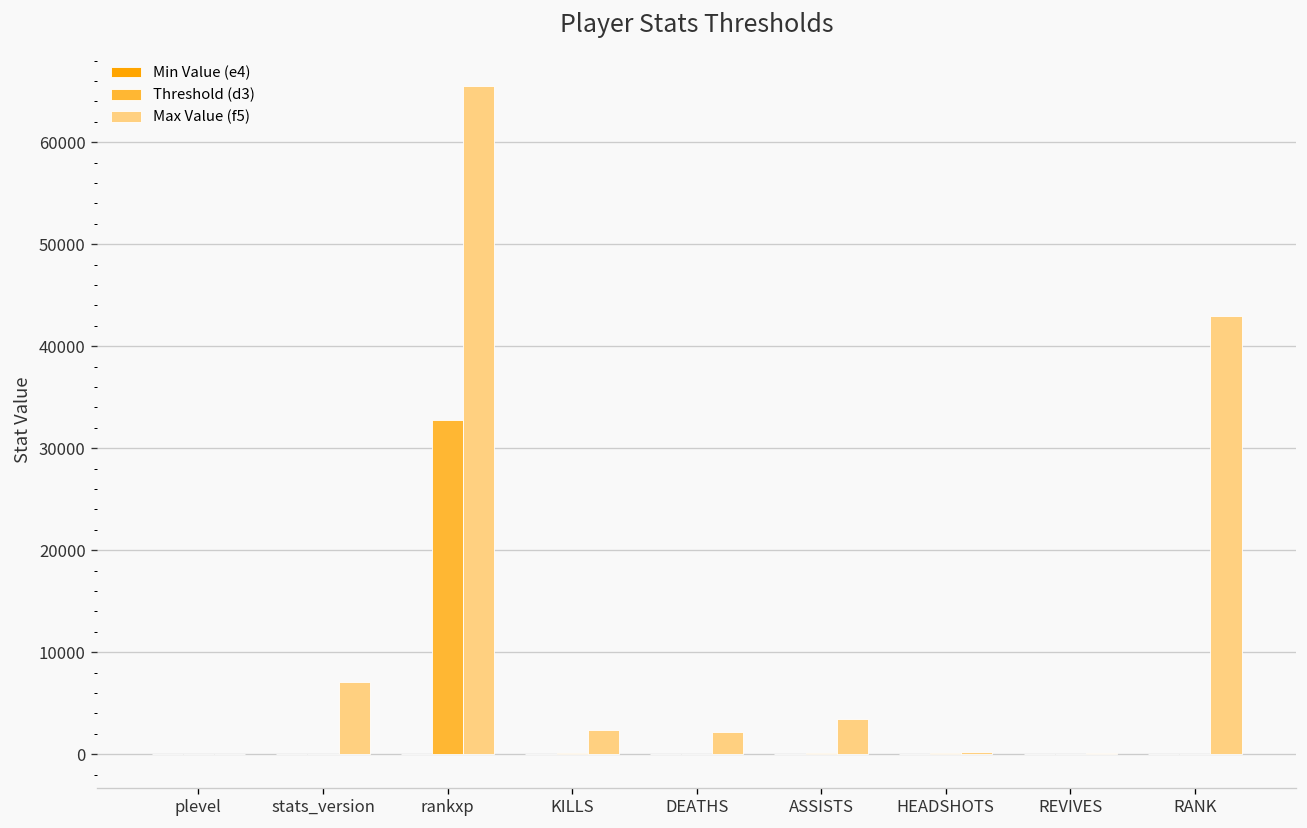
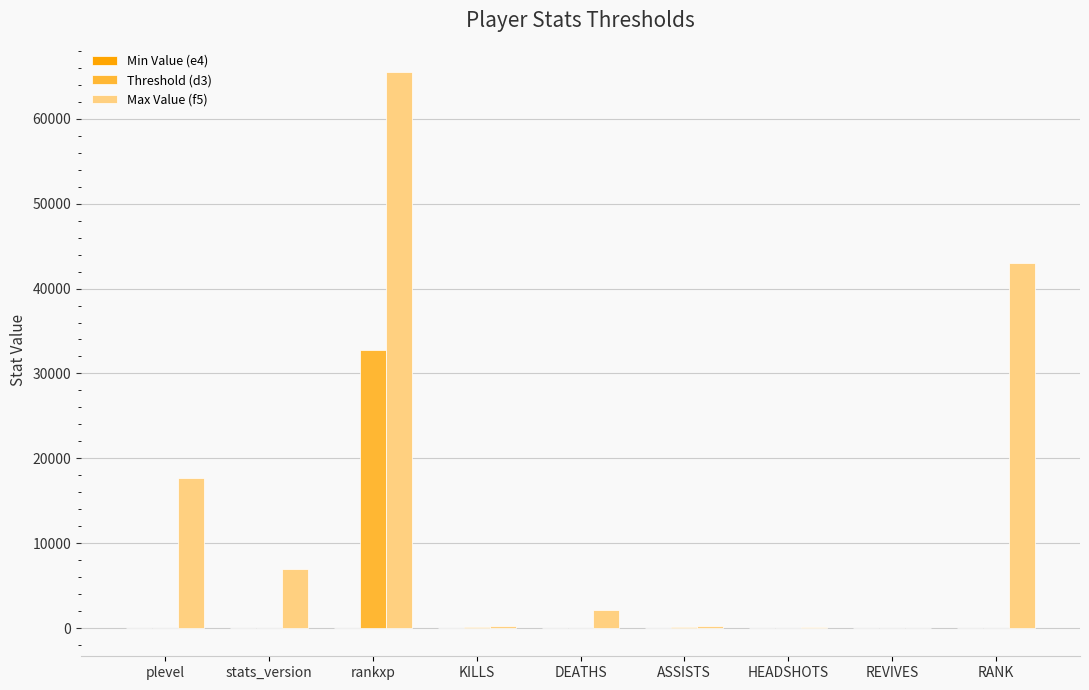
Max Value (f5), plevel: 0 -> 18000
Max Value (f5), KILLS: 2000 -> 0
Max Value (f5), ASSISTS: 3000 -> 0
